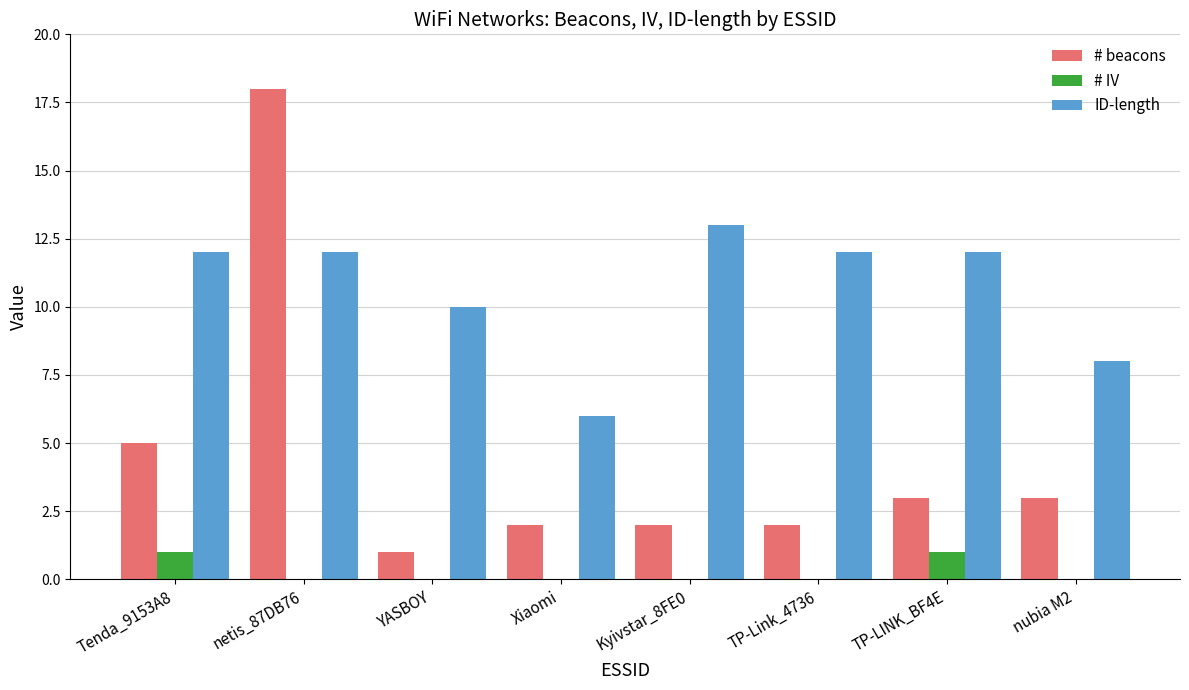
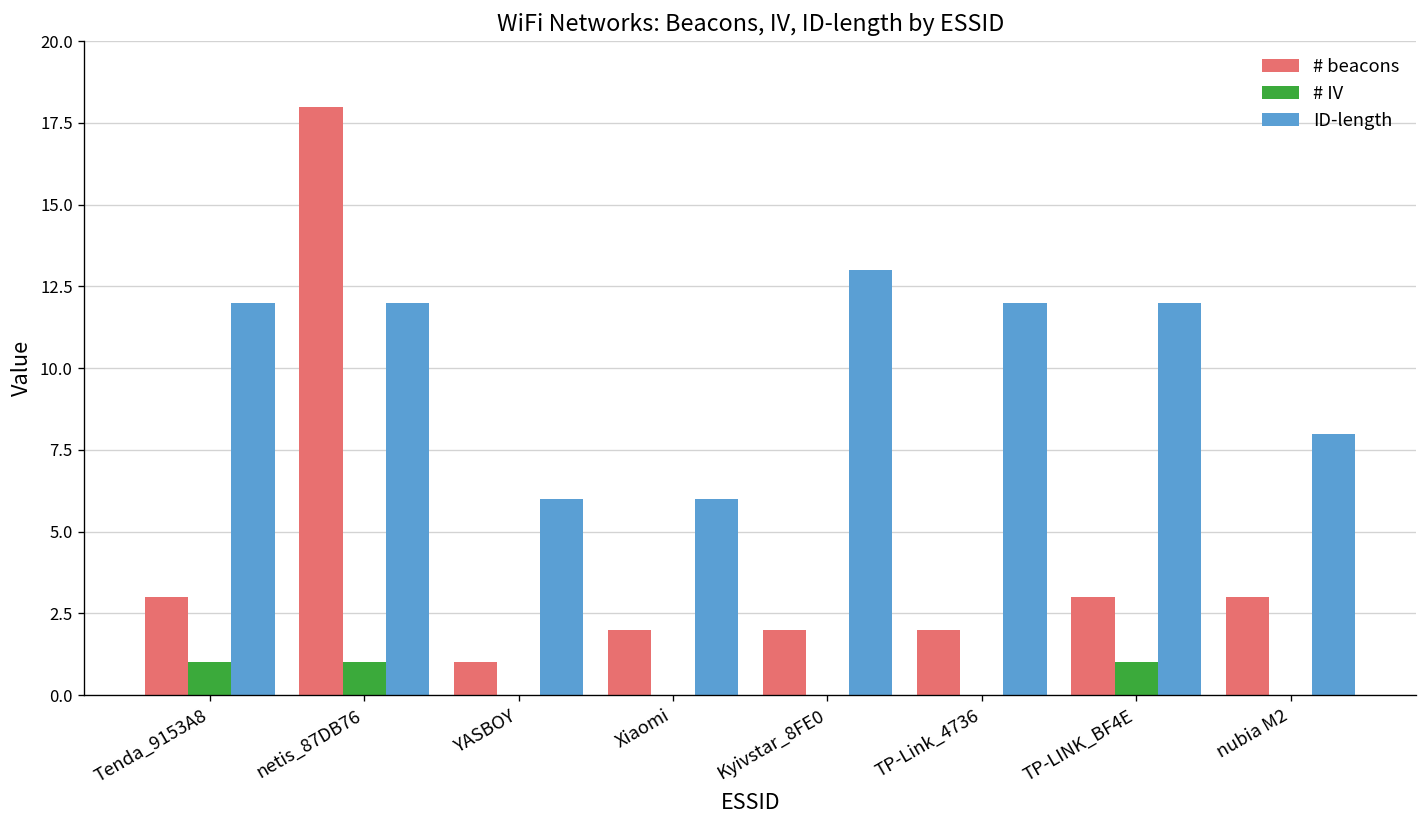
# beacons, Tenda_9153A8: 5 -> 3
# IV, netis_87DB76: 0 -> 1
ID-length, YASBOY: 10 -> 6
